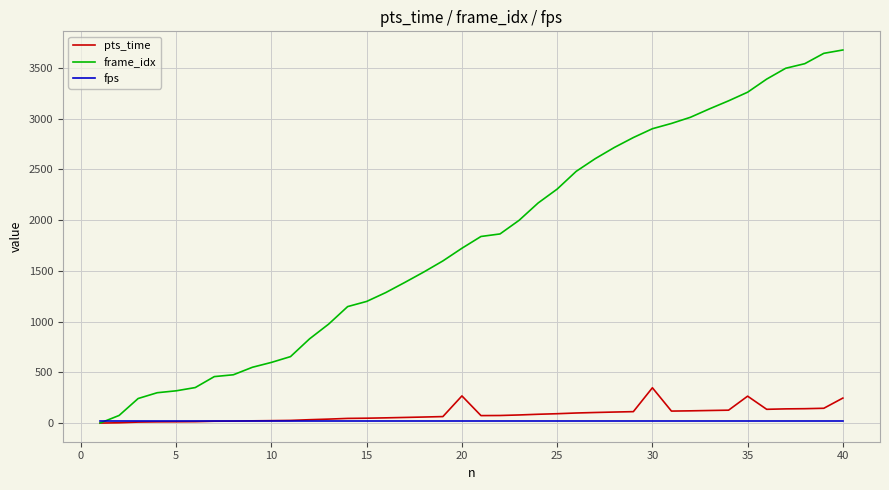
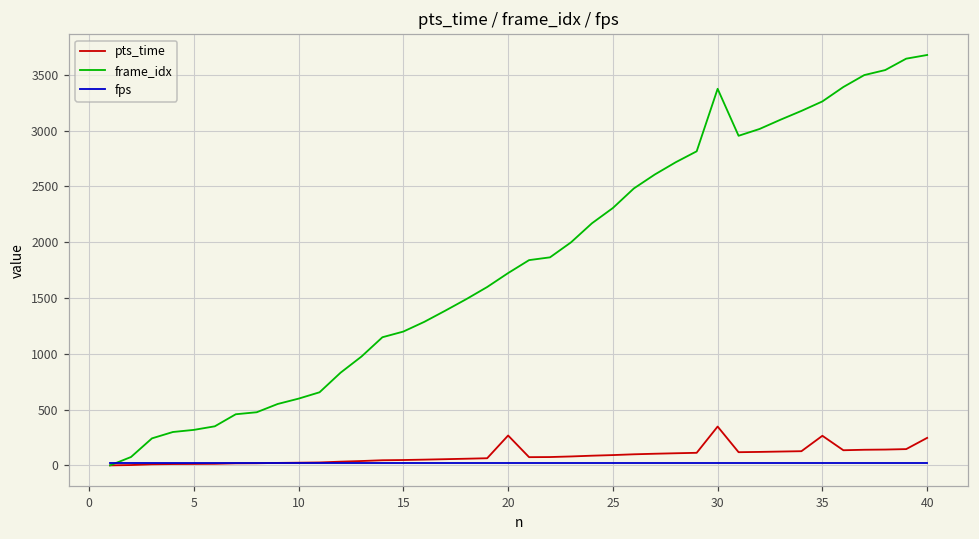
frame_idx, 30: 2900 -> 3370
